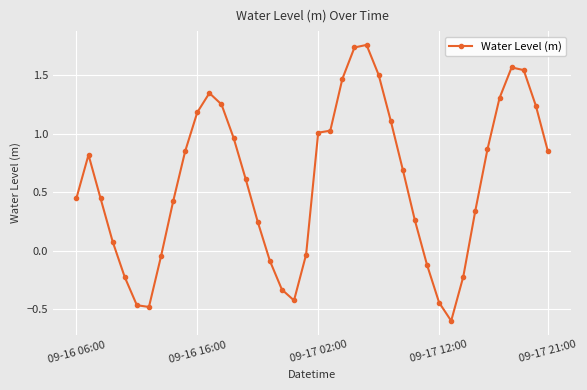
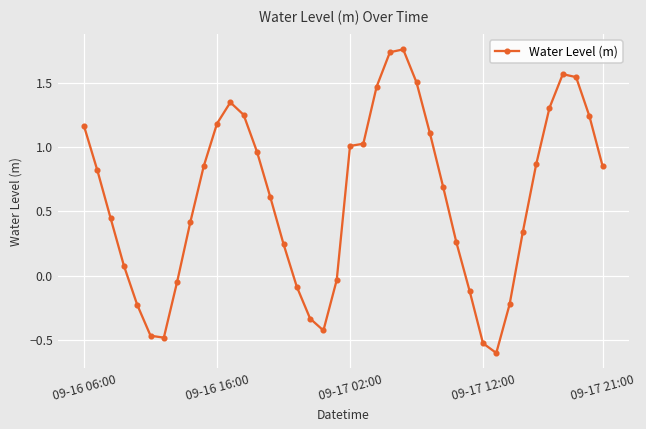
09-16 06:00: 0.45 -> 1.16
09-17 12:00: -0.44 -> -0.53
